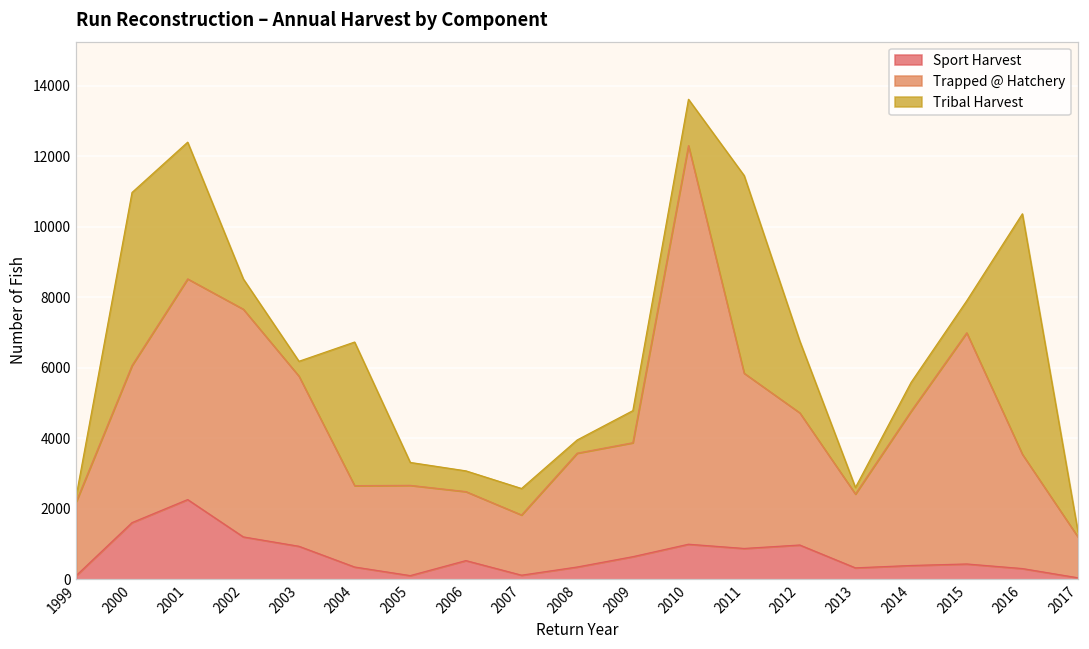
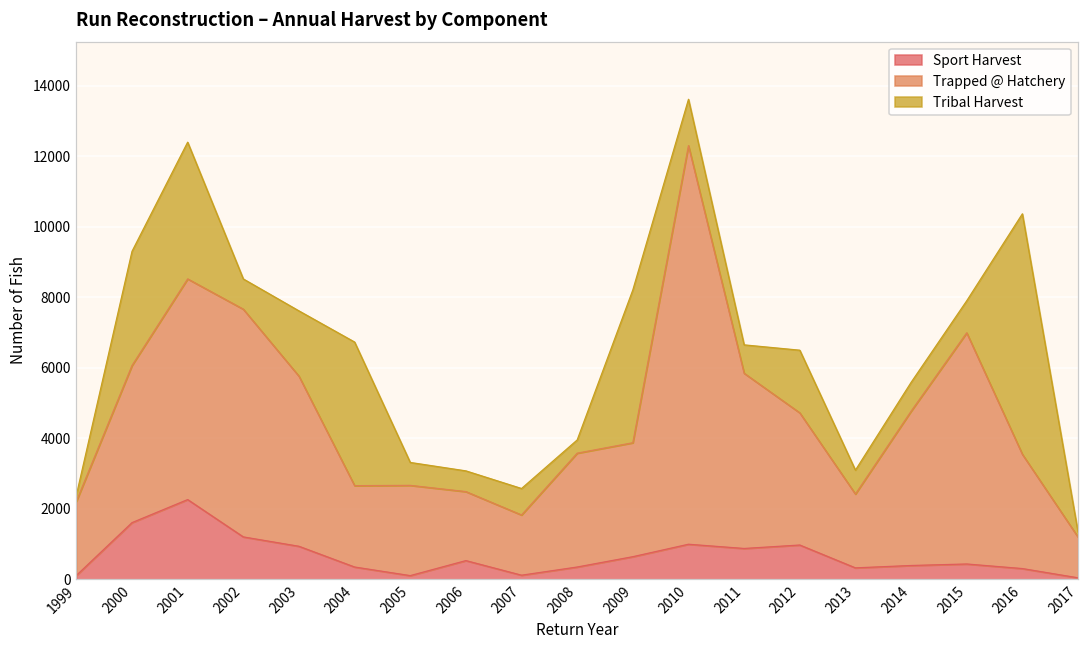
Tribal Harvest, 2000: 4900 -> 3200
Tribal Harvest, 2003: 400 -> 1900
Tribal Harvest, 2009: 900 -> 4300
Tribal Harvest, 2011: 5600 -> 800
Tribal Harvest, 2012: 2000 -> 1800
Tribal Harvest, 2013: 200 -> 700
